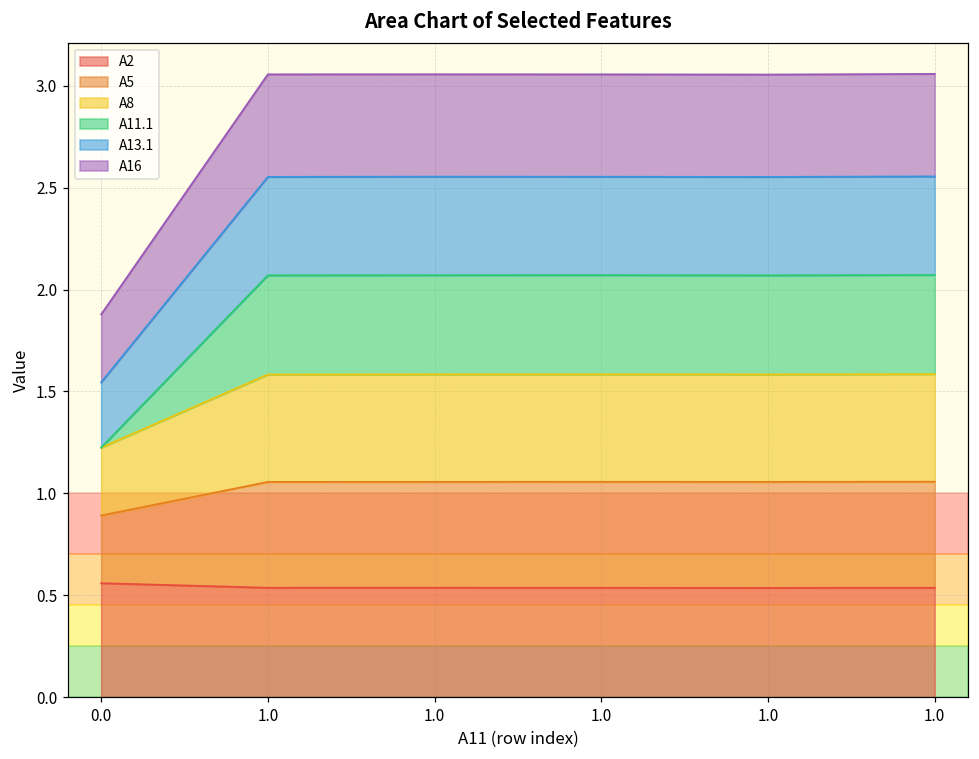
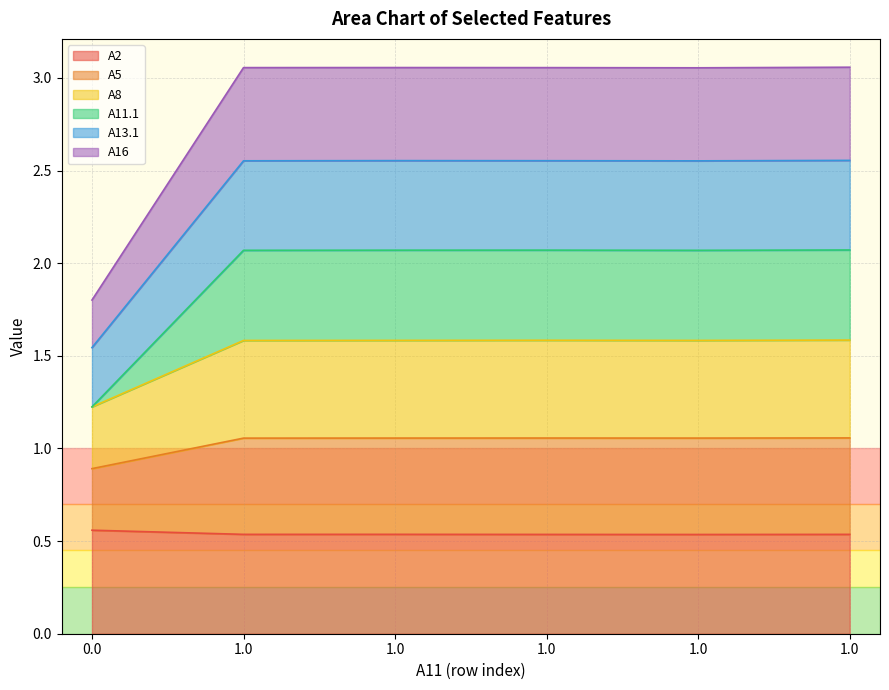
A16, 0.0: 0.33 -> 0.26
